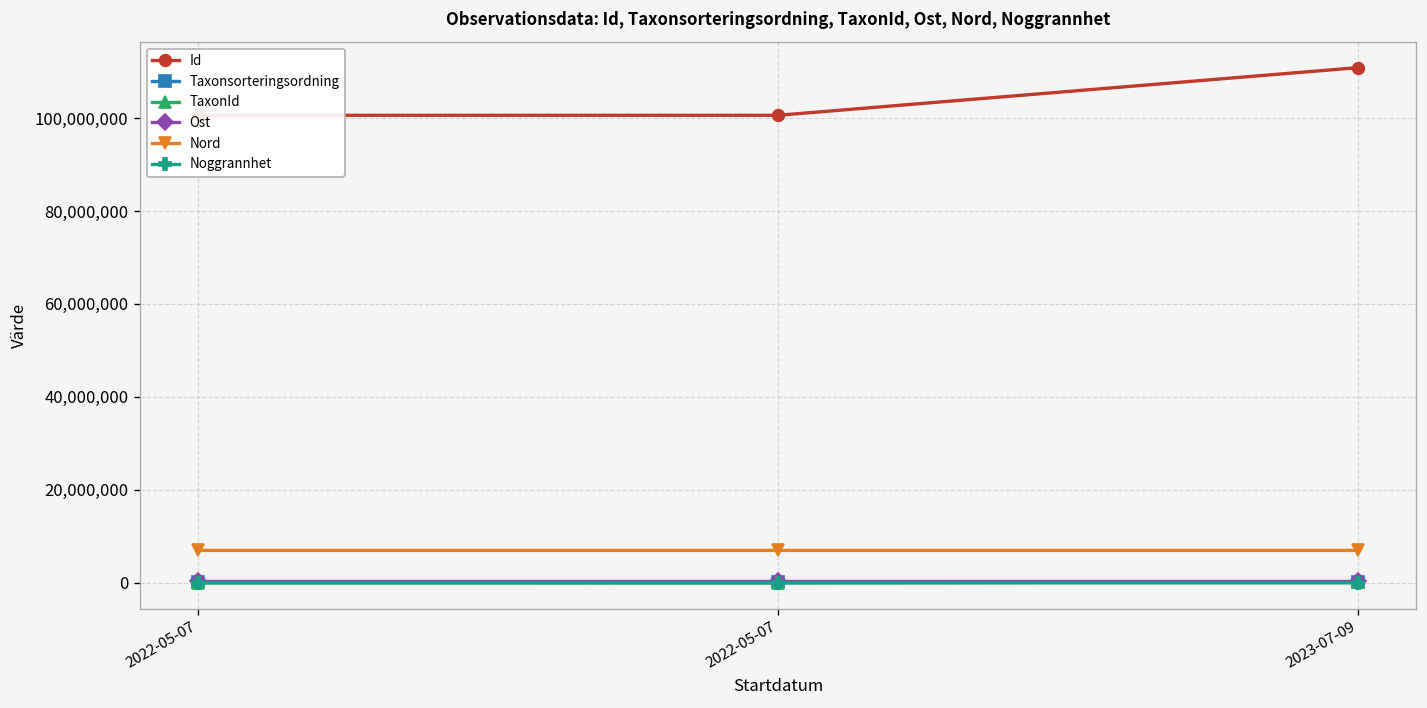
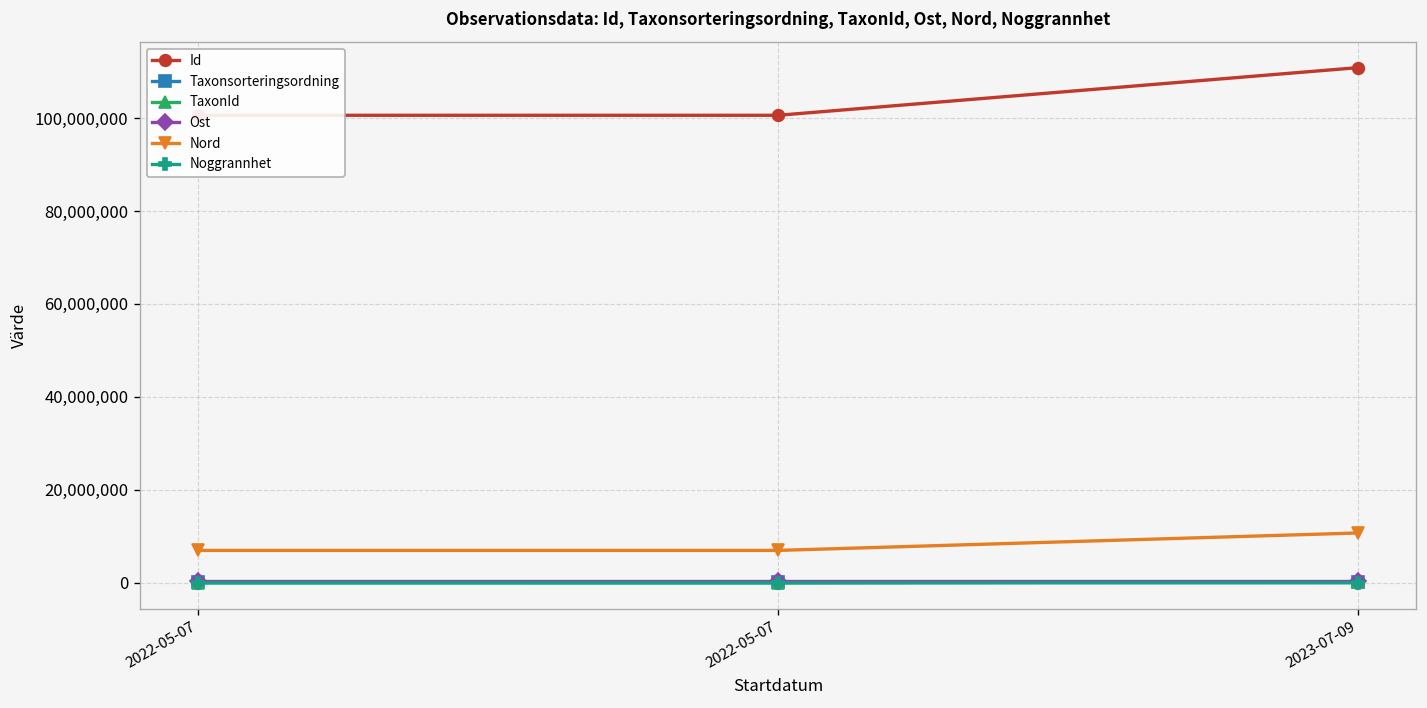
Nord, 2023-07-09: 7,000,000 -> 11,000,000
